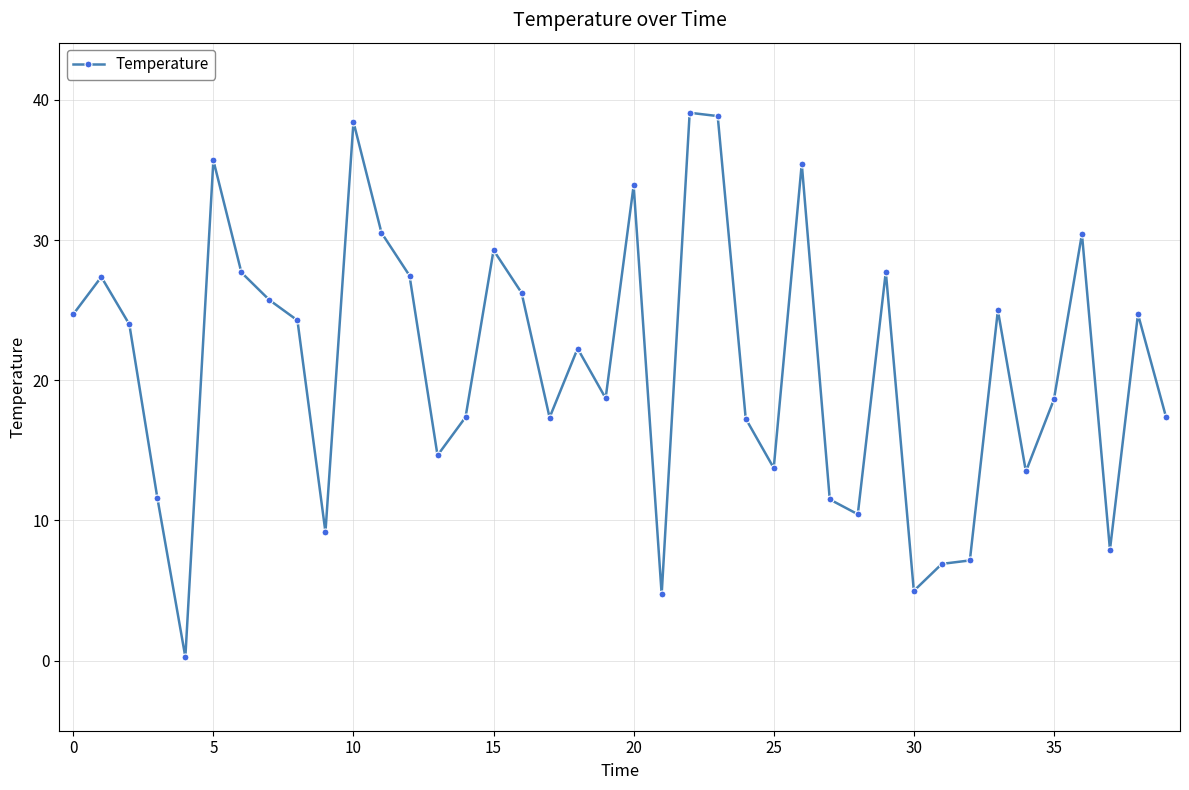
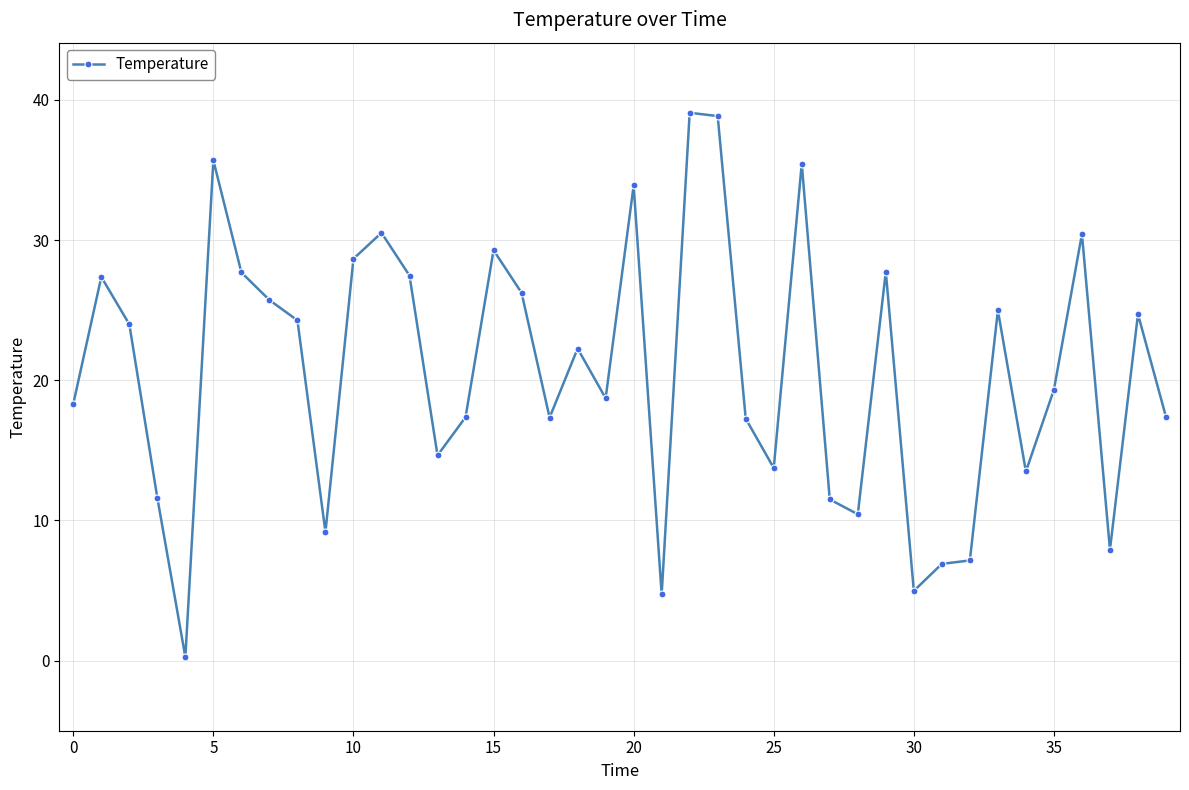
0: 24.7 -> 18.3
10: 38.4 -> 28.7
35: 18.6 -> 19.3
